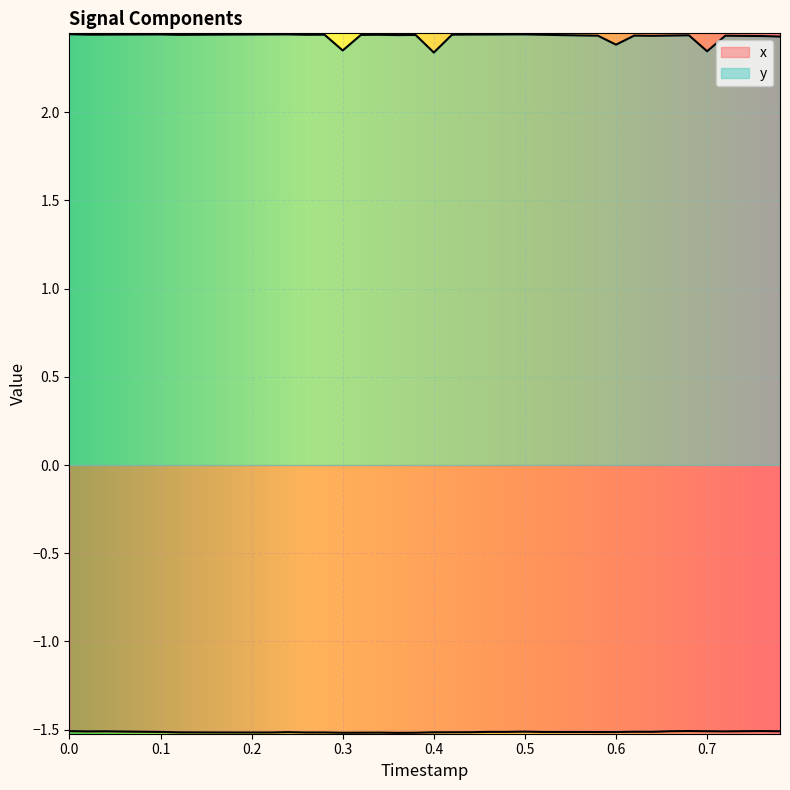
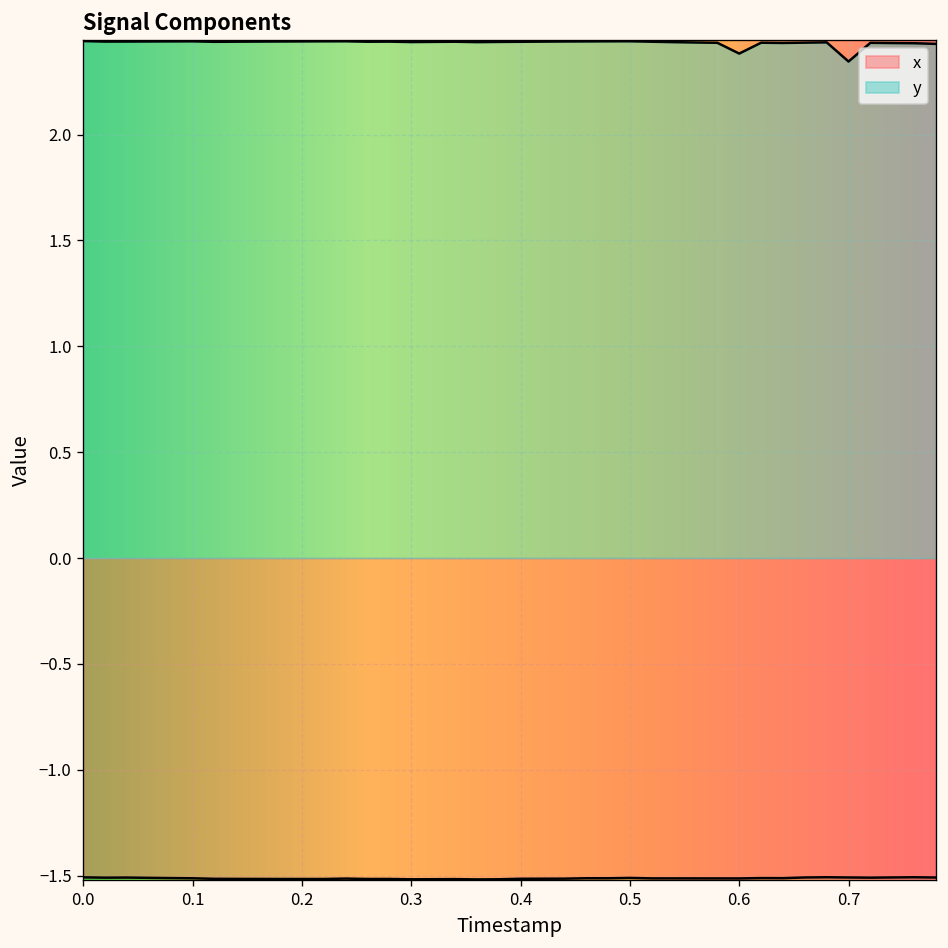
y, 0.3: 2.35 -> 2.44
y, 0.4: 2.34 -> 2.44
